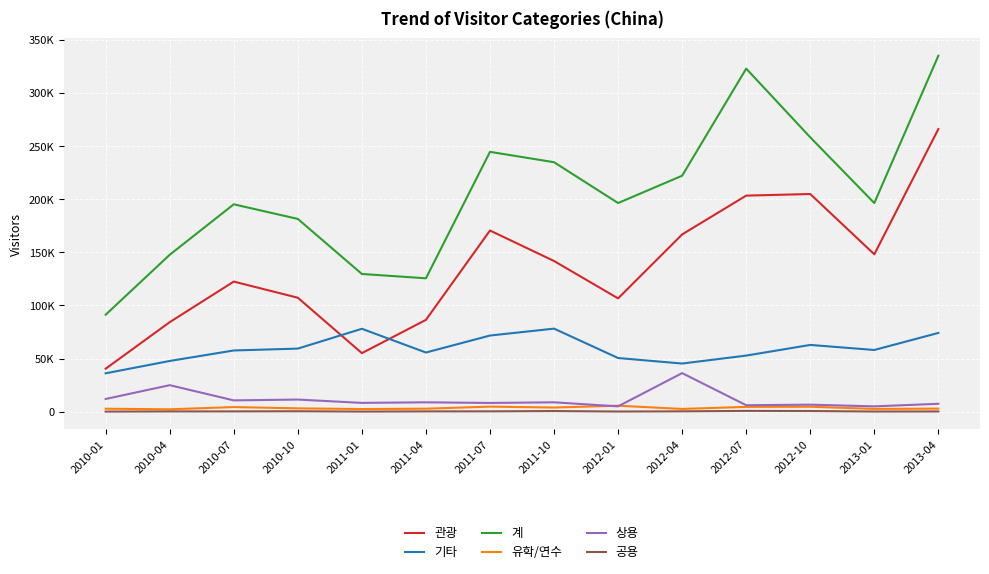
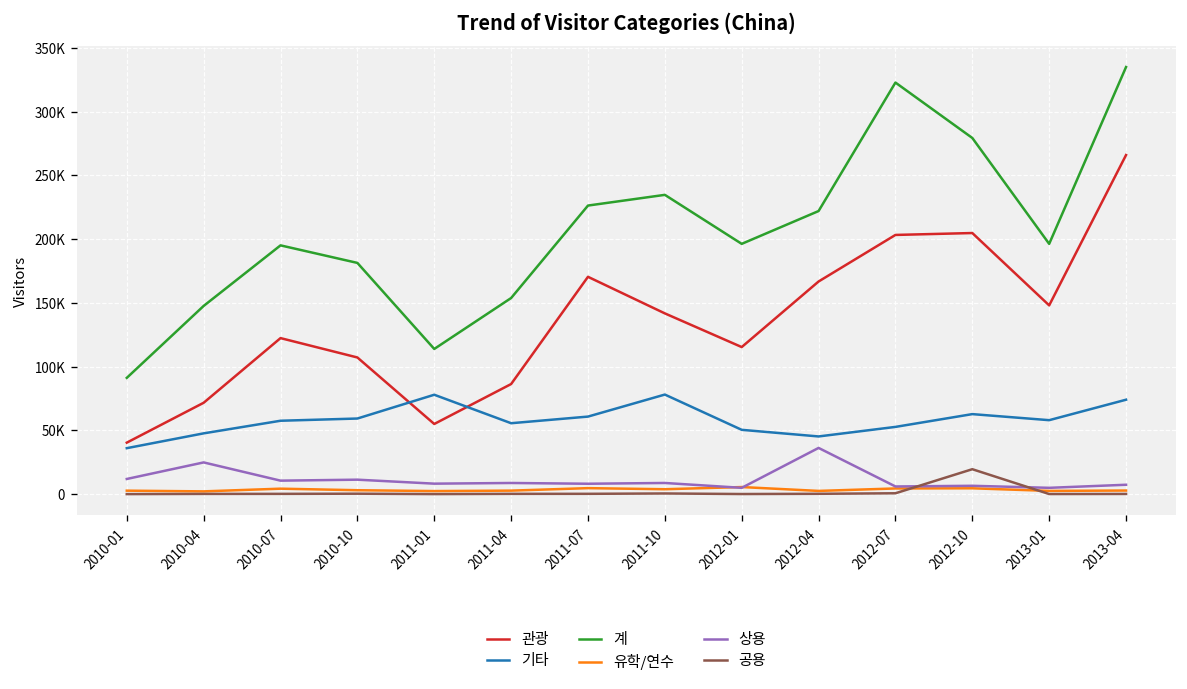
관광, 2010-04: 84000 -> 72000
계, 2011-01: 130000 -> 114000
계, 2011-04: 126000 -> 154000
기타, 2011-07: 72000 -> 61000
계, 2011-07: 245000 -> 226000
관광, 2012-01: 107000 -> 115000
계, 2012-10: 258000 -> 279000
공용, 2012-10: 1000 -> 20000
